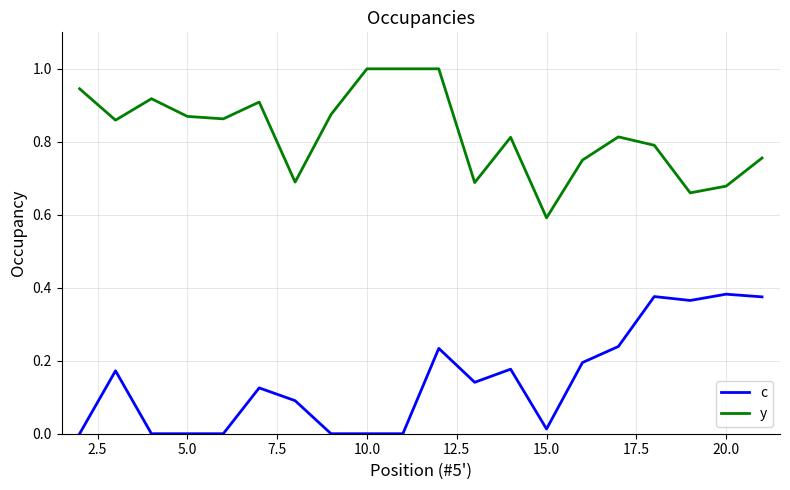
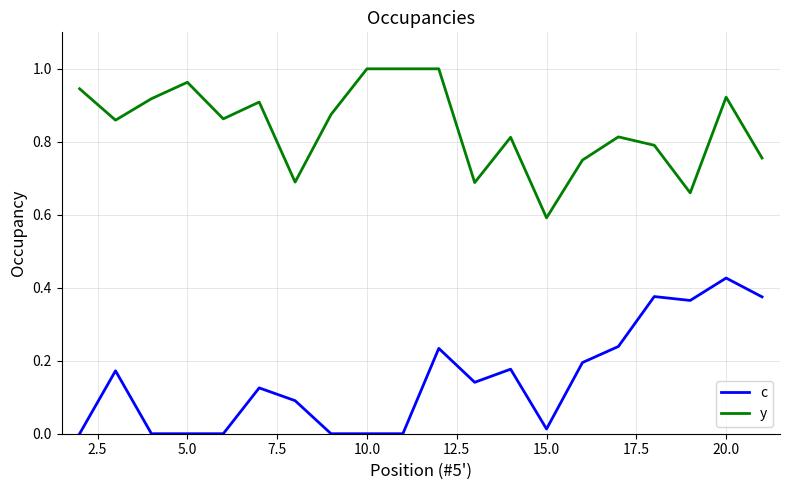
y, 5.0: 0.87 -> 0.96
c, 20.0: 0.38 -> 0.43
y, 20.0: 0.68 -> 0.92
